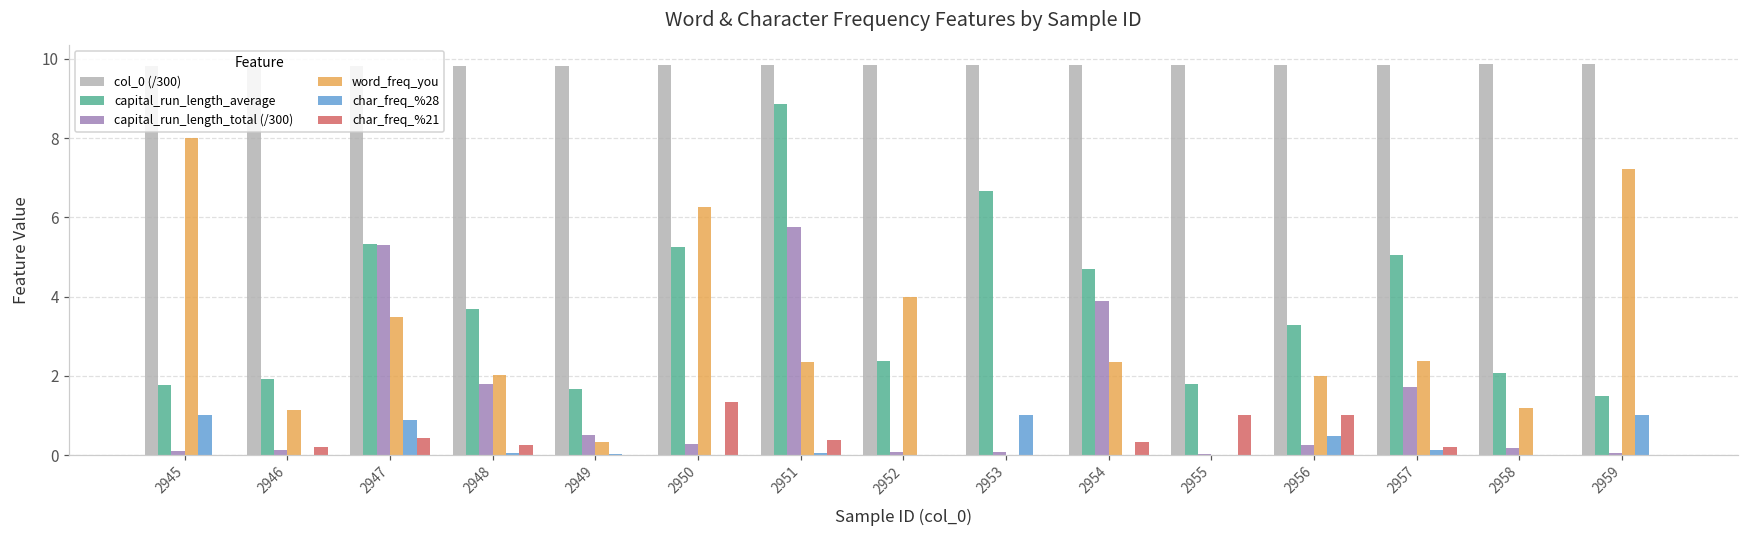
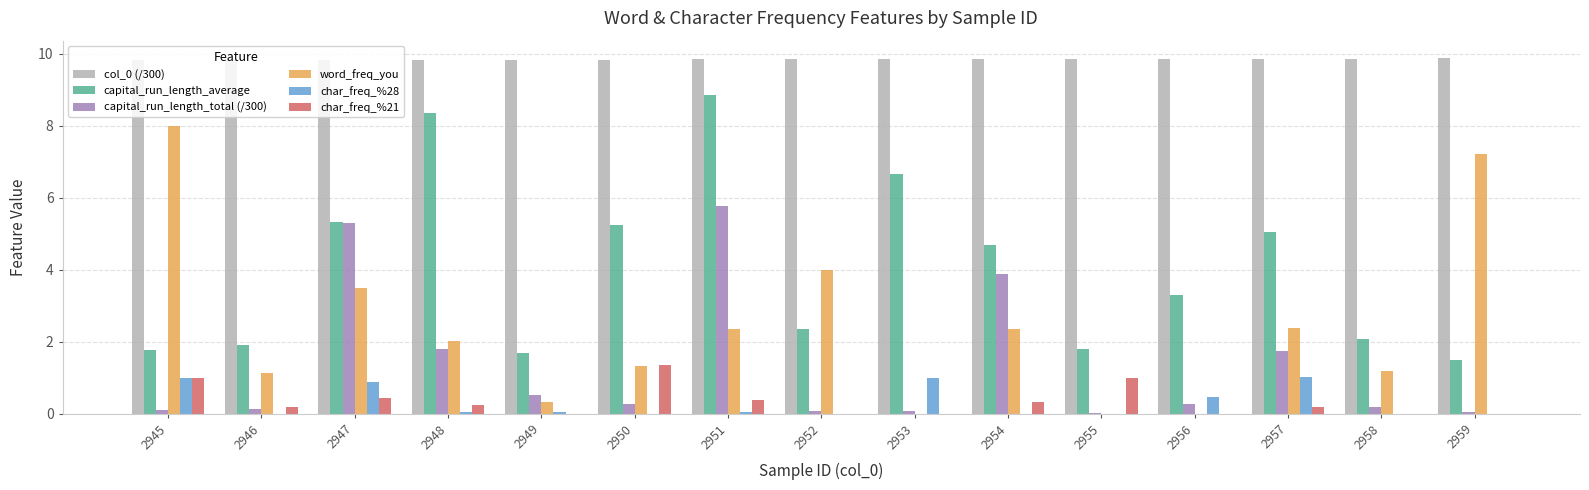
char_freq_%21, 2945: 0 -> 1
capital_run_length_average, 2948: 3.7 -> 8.3
word_freq_you, 2950: 6.3 -> 1.3
word_freq_you, 2956: 2 -> 0
char_freq_%21, 2956: 1 -> 0
char_freq_%28, 2957: 0.1 -> 1.0
char_freq_%28, 2959: 1 -> 0
